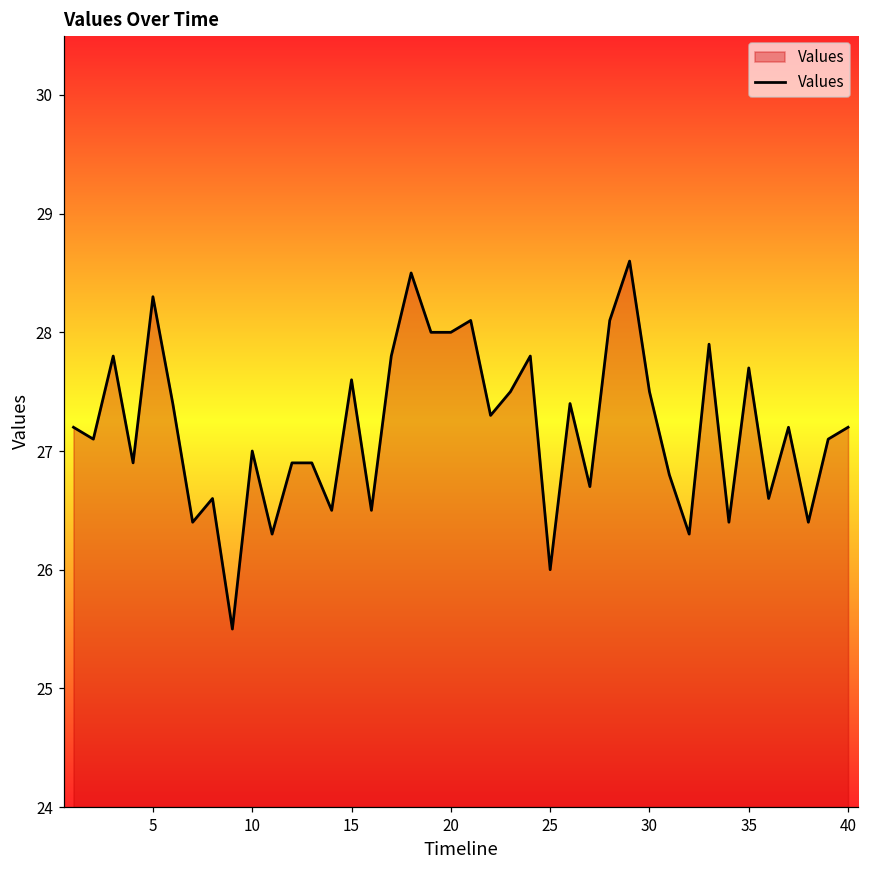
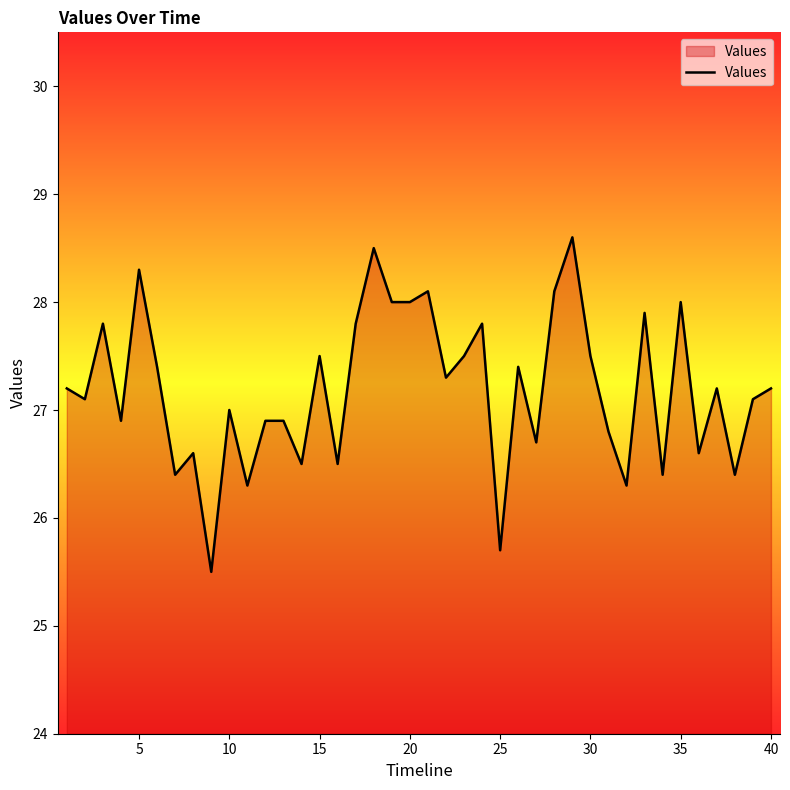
15: 27.6 -> 27.5
25: 26.0 -> 25.7
35: 27.7 -> 28.0
